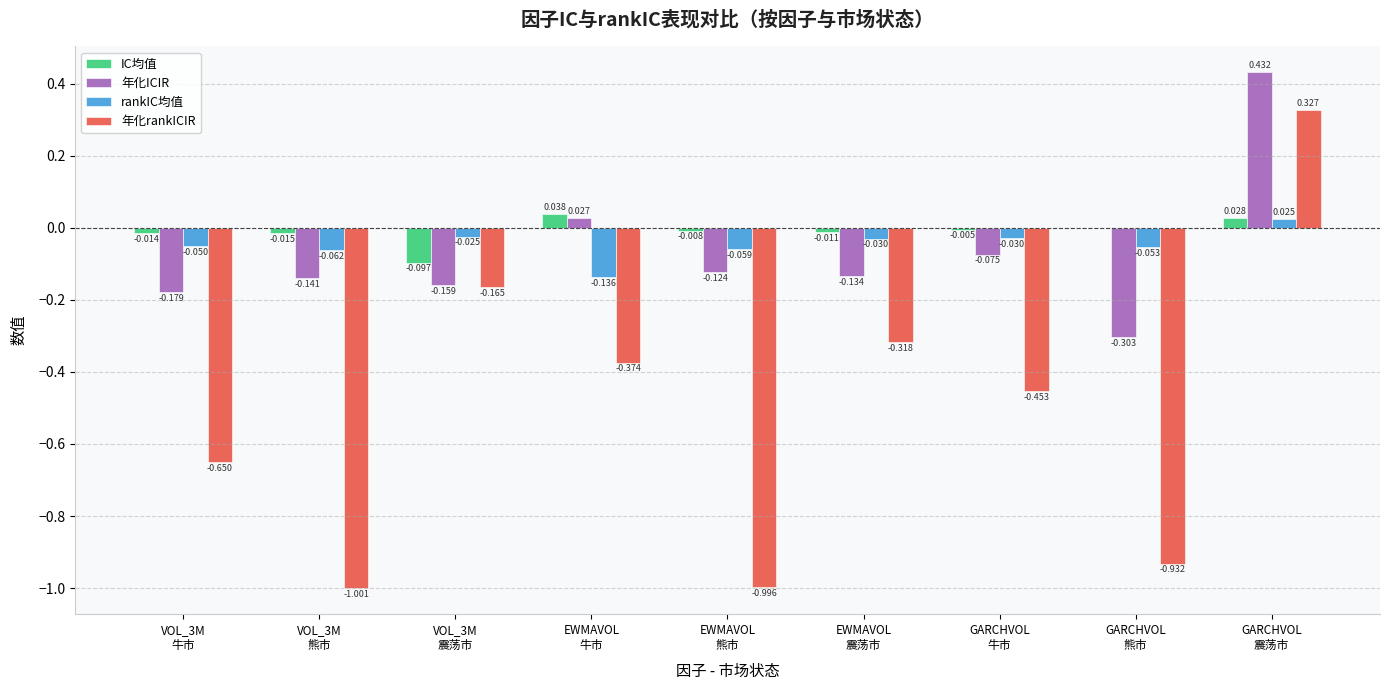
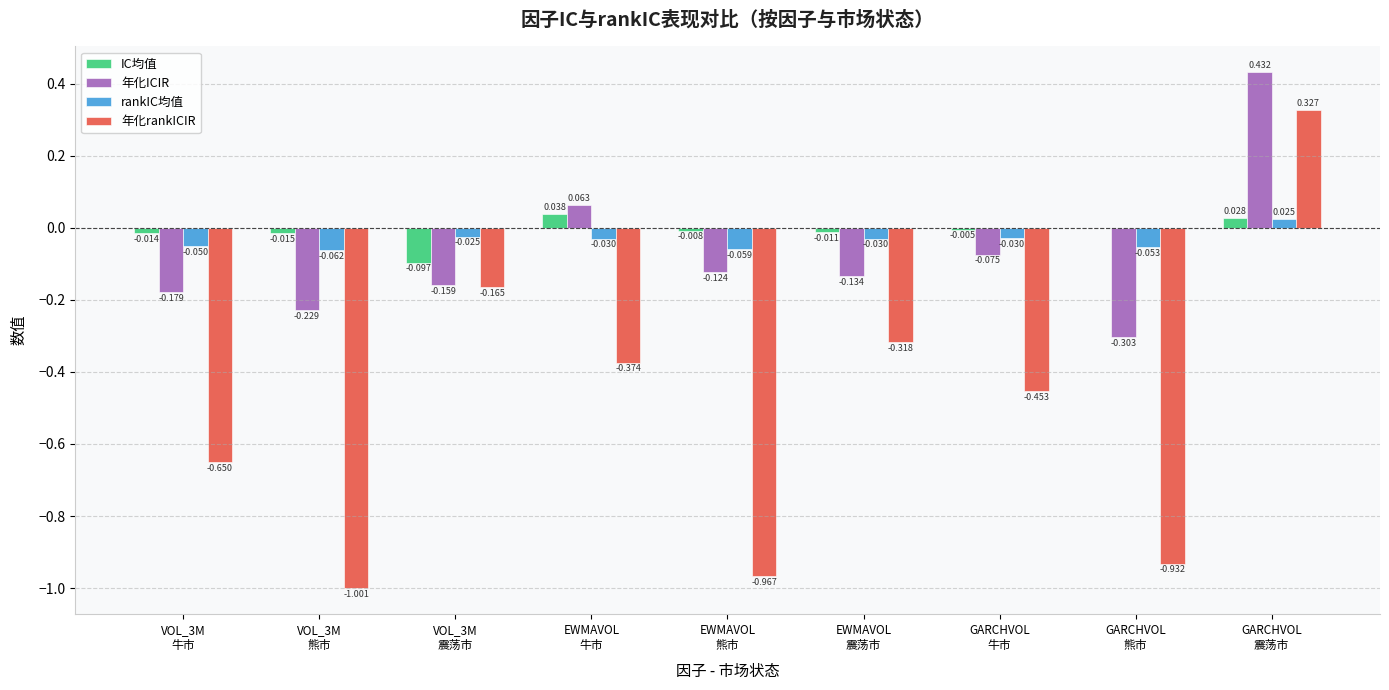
年化ICIR, VOL_3M 熊市: -0.141 -> -0.229
年化ICIR, EWMAVOL 牛市: 0.027 -> 0.063
rankIC均值, EWMAVOL 牛市: -0.136 -> -0.030
年化rankICIR, EWMAVOL 熊市: -0.996 -> -0.967
